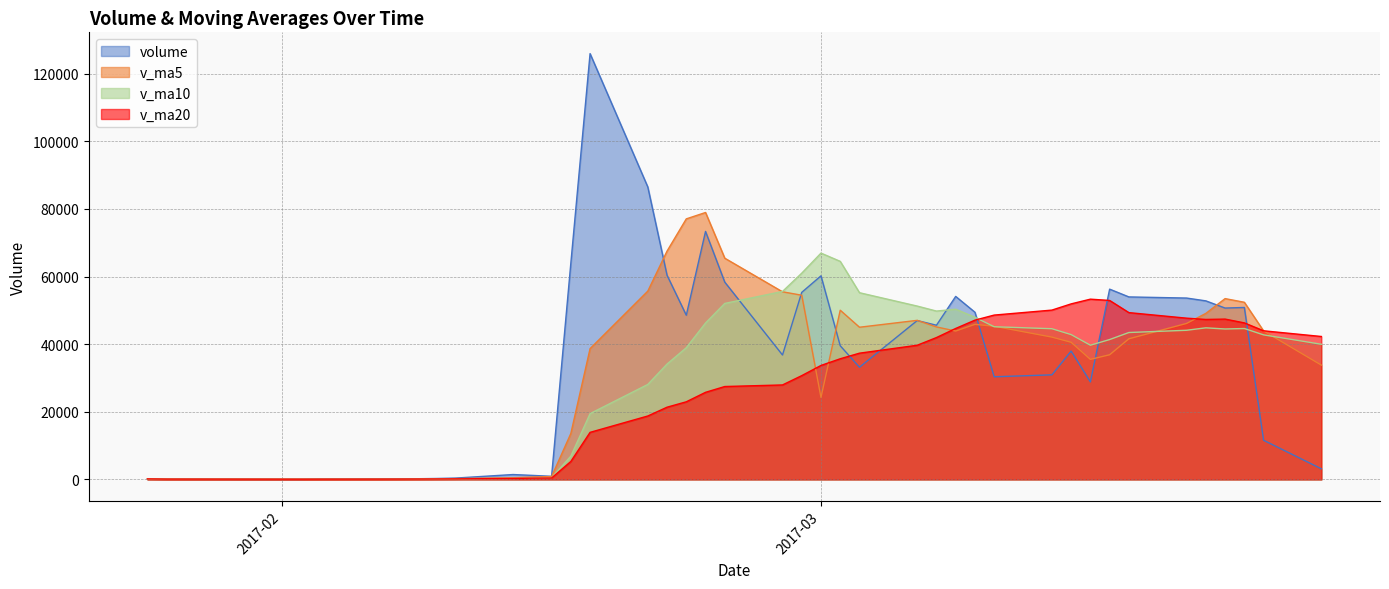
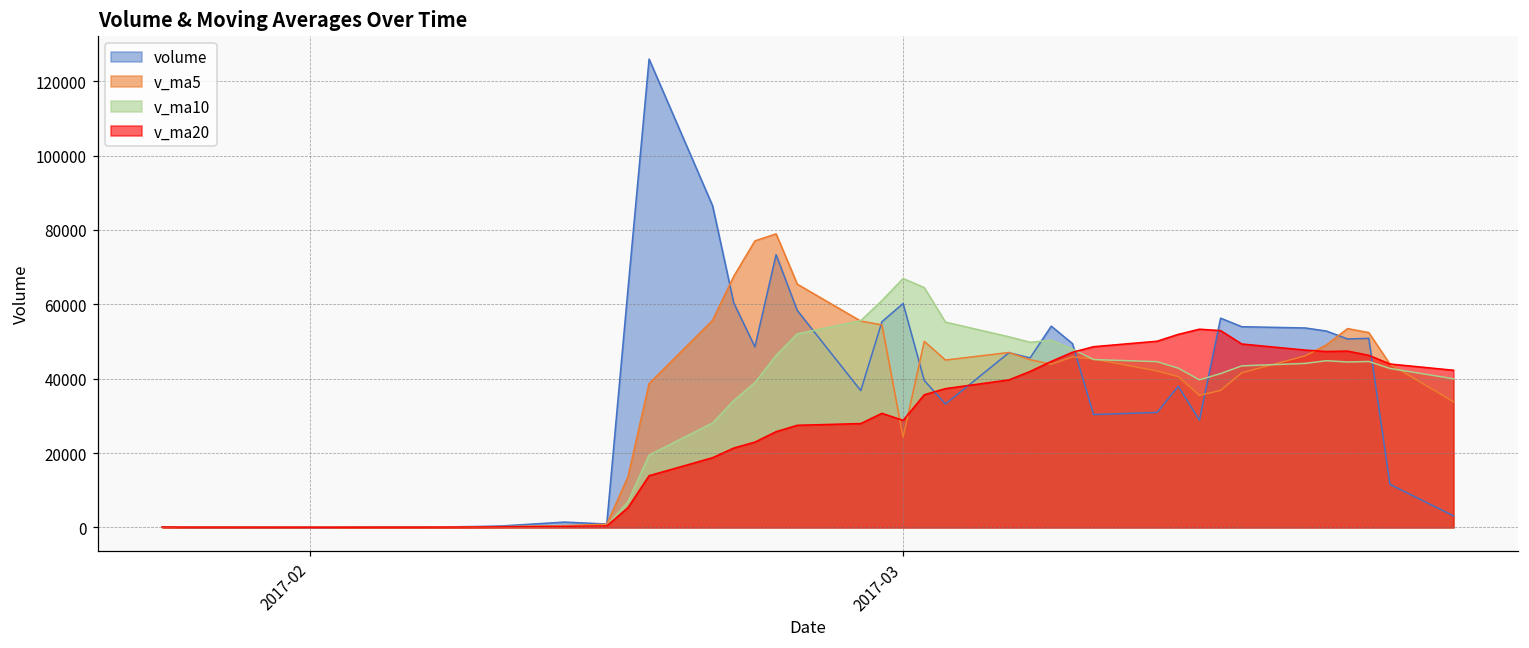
v_ma20, 2017-03: 34000 -> 29000
